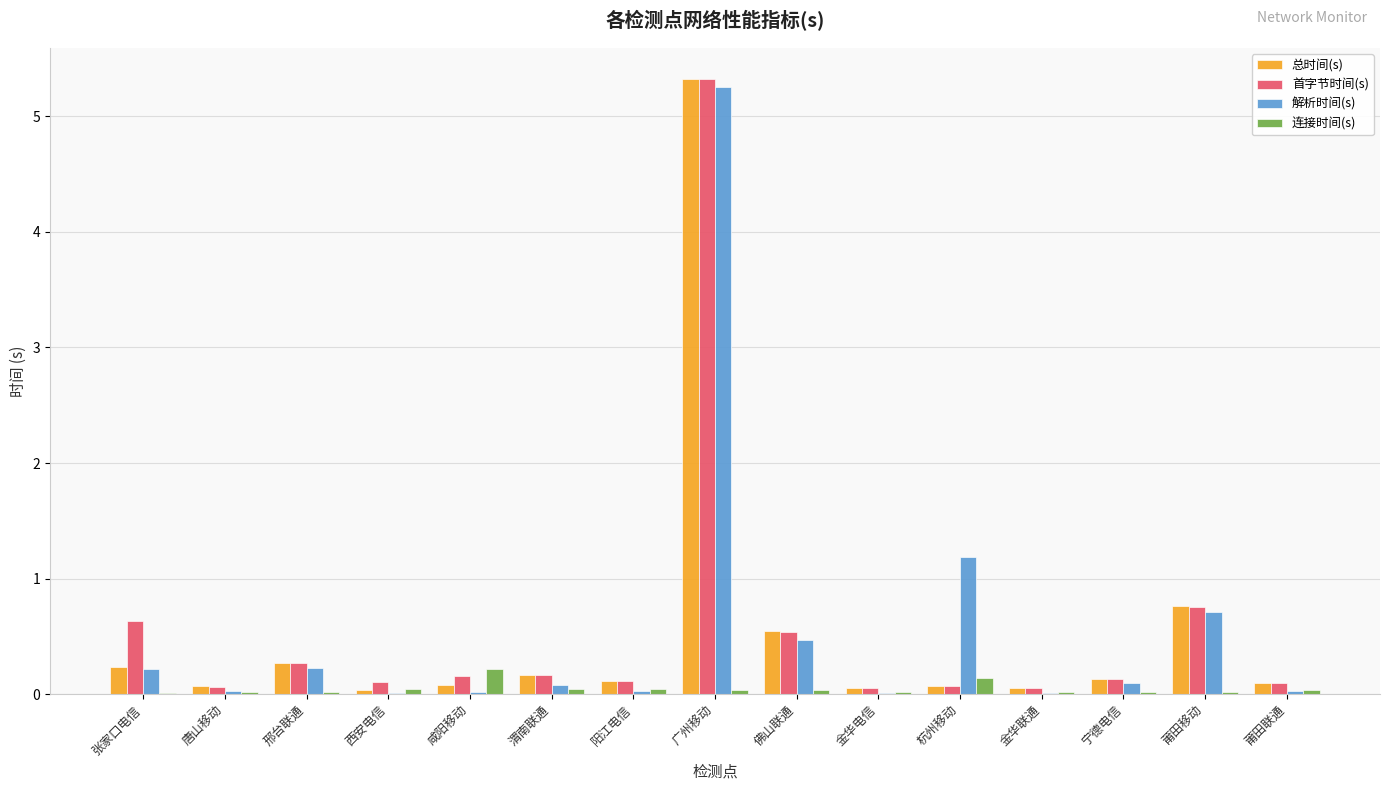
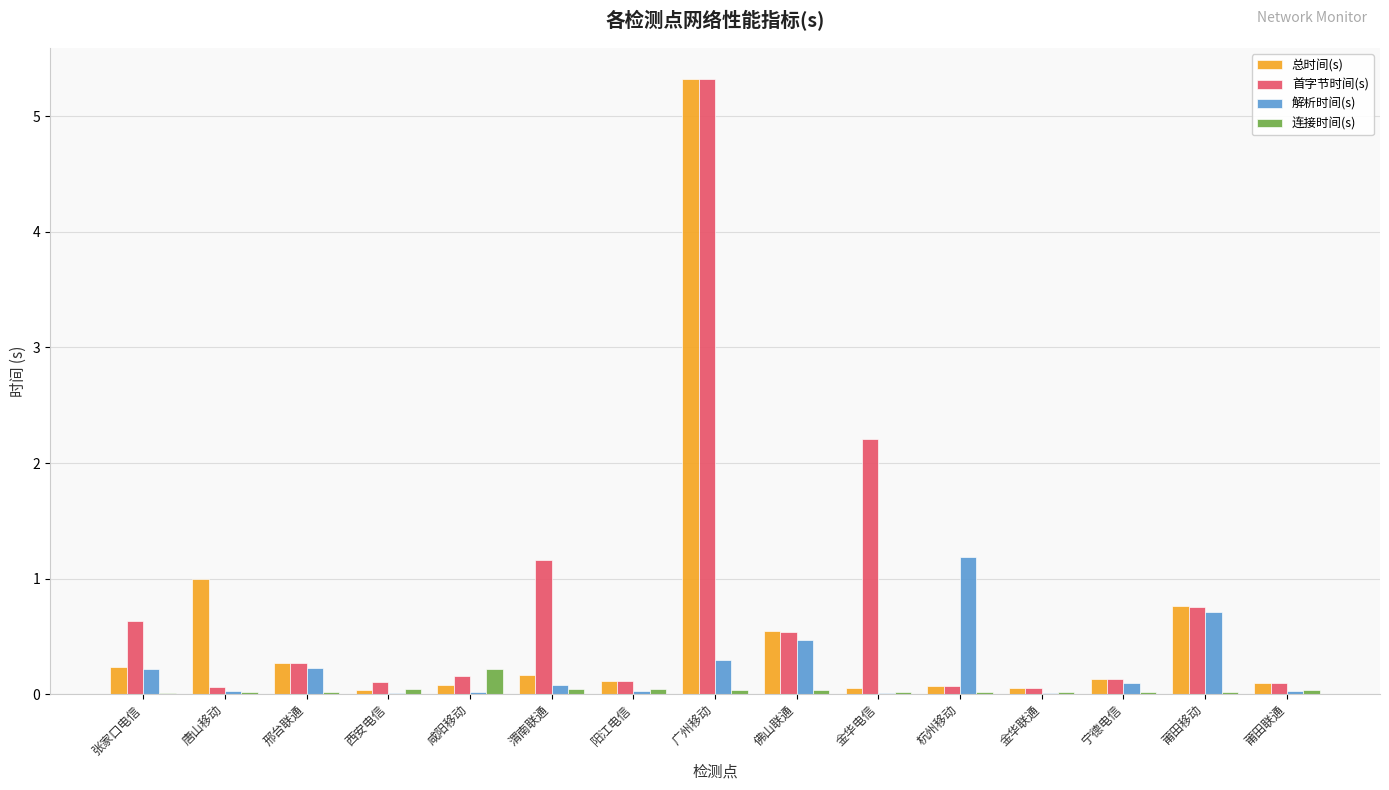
总时间(s), 唐山移动: 0.07 -> 1.00
首字节时间(s), 渭南联通: 0.17 -> 1.16
解析时间(s), 广州移动: 5.25 -> 0.30
首字节时间(s), 金华电信: 0.05 -> 2.21
连接时间(s), 杭州移动: 0.14 -> 0.02
